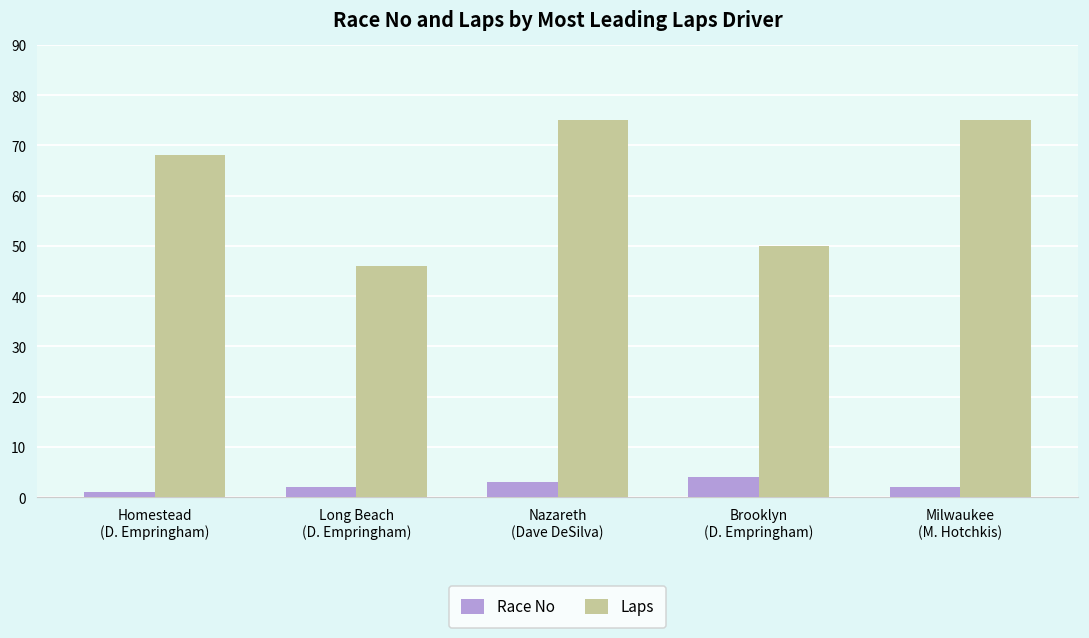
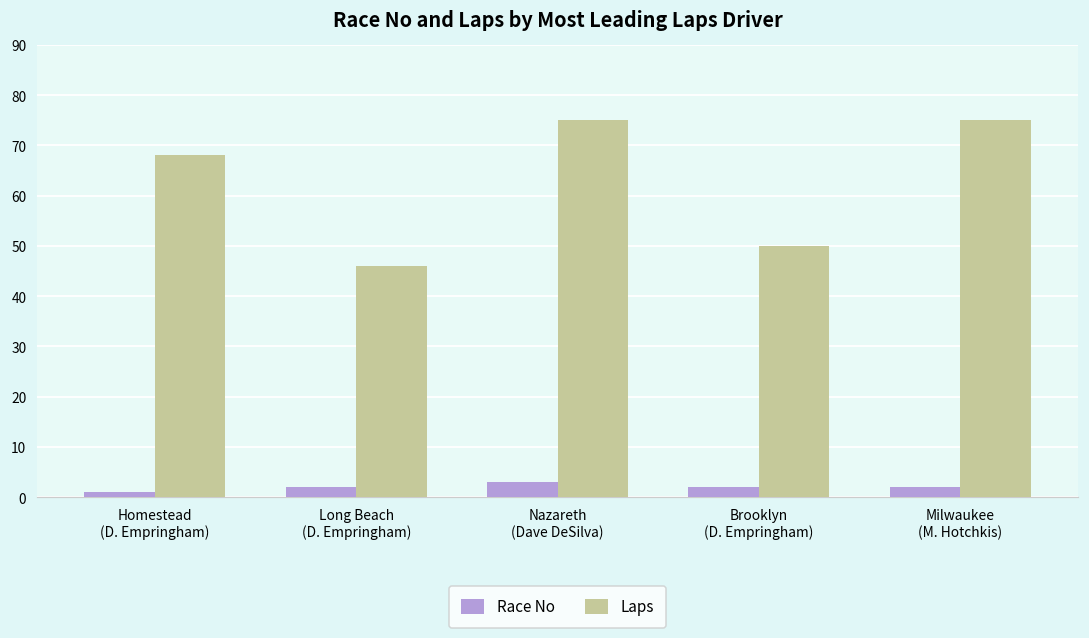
Race No, Brooklyn (D. Empringham): 4 -> 2
